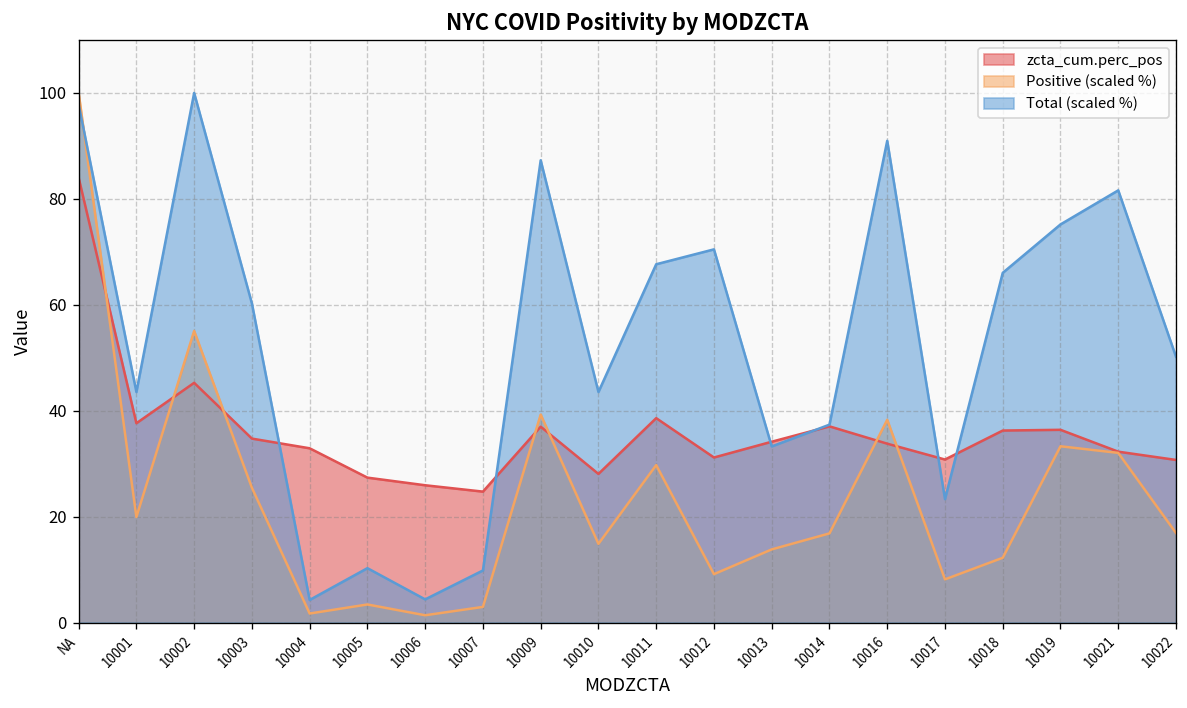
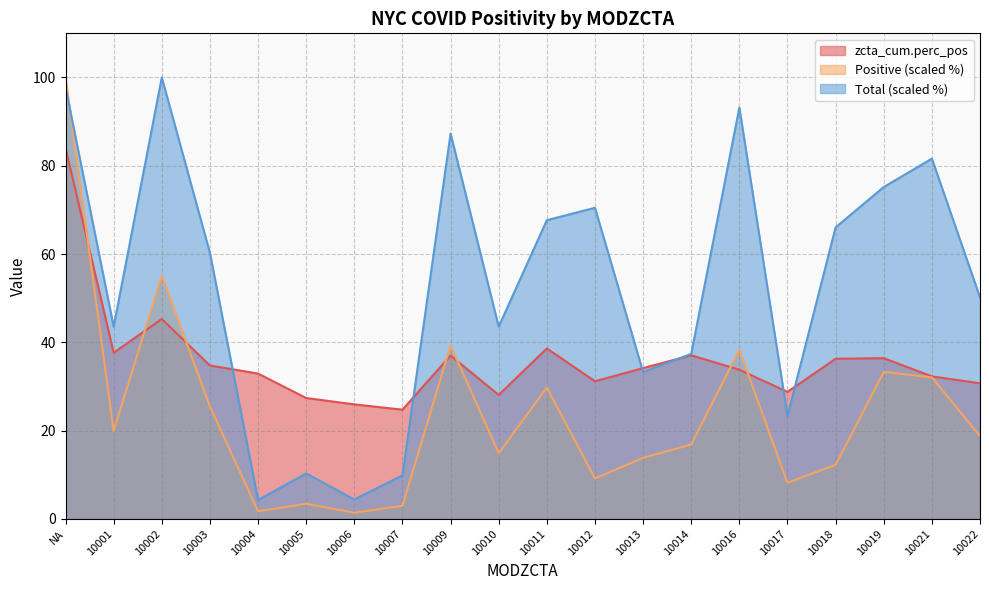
Total (scaled %), 10016: 91 -> 93
zcta_cum.perc_pos, 10017: 31 -> 29
Positive (scaled %), 10022: 17 -> 19
